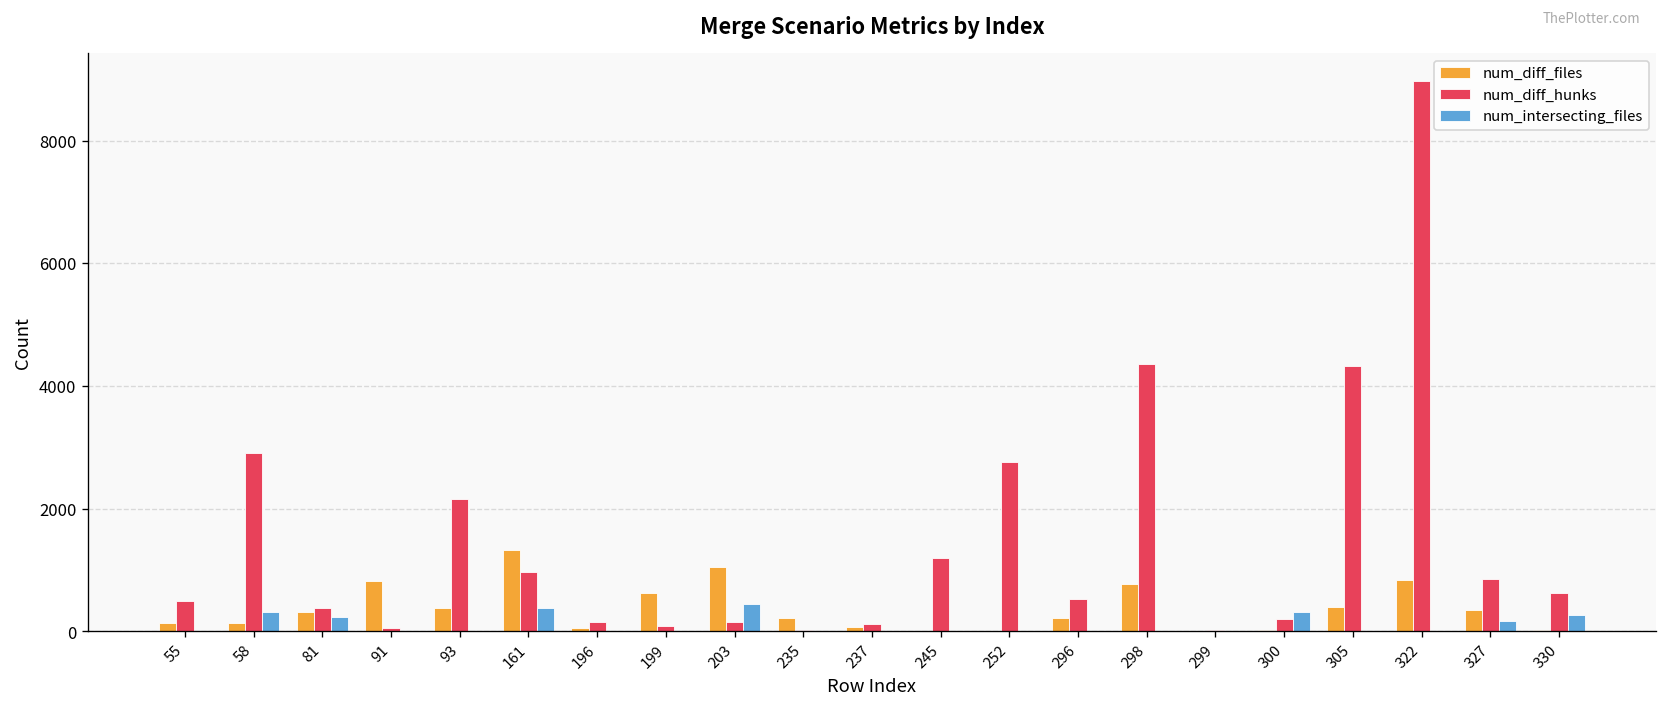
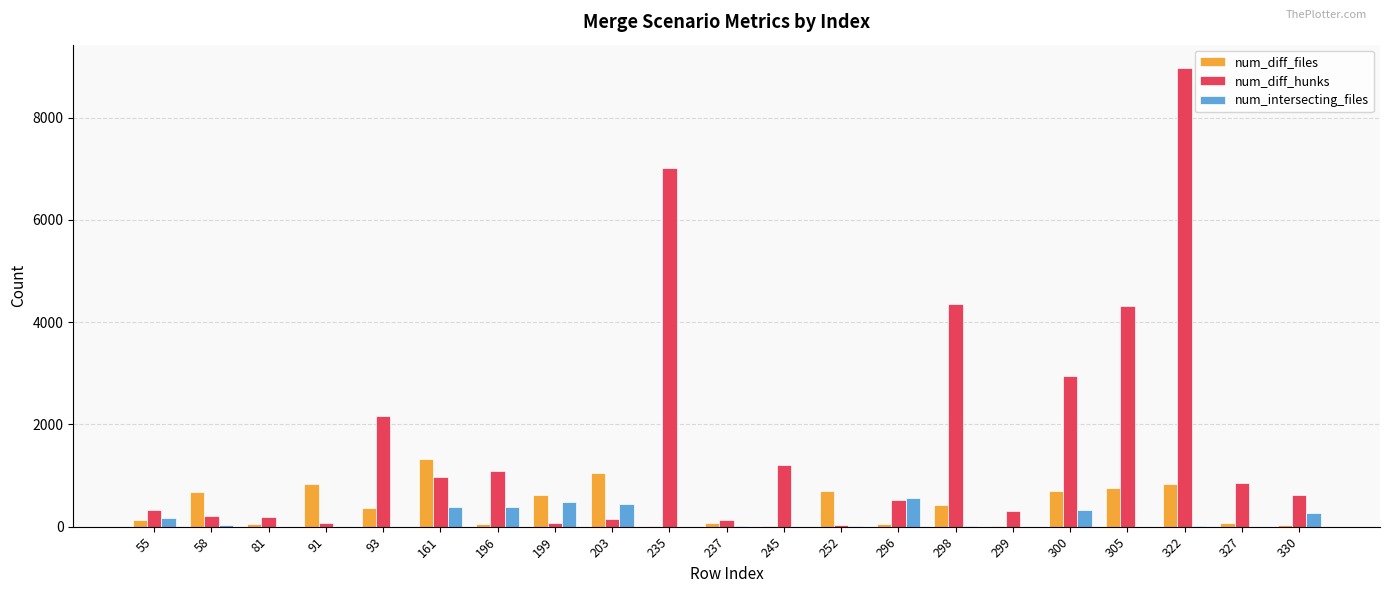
num_diff_hunks, 55: 500 -> 300
num_intersecting_files, 55: 0 -> 200
num_diff_files, 58: 100 -> 700
num_diff_hunks, 58: 2900 -> 200
num_intersecting_files, 58: 300 -> 0
num_diff_files, 81: 300 -> 100
num_diff_hunks, 81: 400 -> 200
num_intersecting_files, 81: 200 -> 0
num_diff_hunks, 196: 100 -> 1100
num_intersecting_files, 196: 0 -> 400
num_intersecting_files, 199: 0 -> 500
num_diff_files, 235: 200 -> 0
num_diff_hunks, 235: 0 -> 7000
num_diff_files, 252: 0 -> 700
num_diff_hunks, 252: 2800 -> 0
num_diff_files, 296: 200 -> 100
num_intersecting_files, 296: 0 -> 600
num_diff_files, 298: 800 -> 400
num_diff_hunks, 299: 0 -> 300
num_diff_files, 300: 0 -> 700
num_diff_hunks, 300: 200 -> 3000
num_diff_files, 305: 400 -> 800
num_diff_files, 327: 400 -> 100
num_intersecting_files, 327: 200 -> 0
